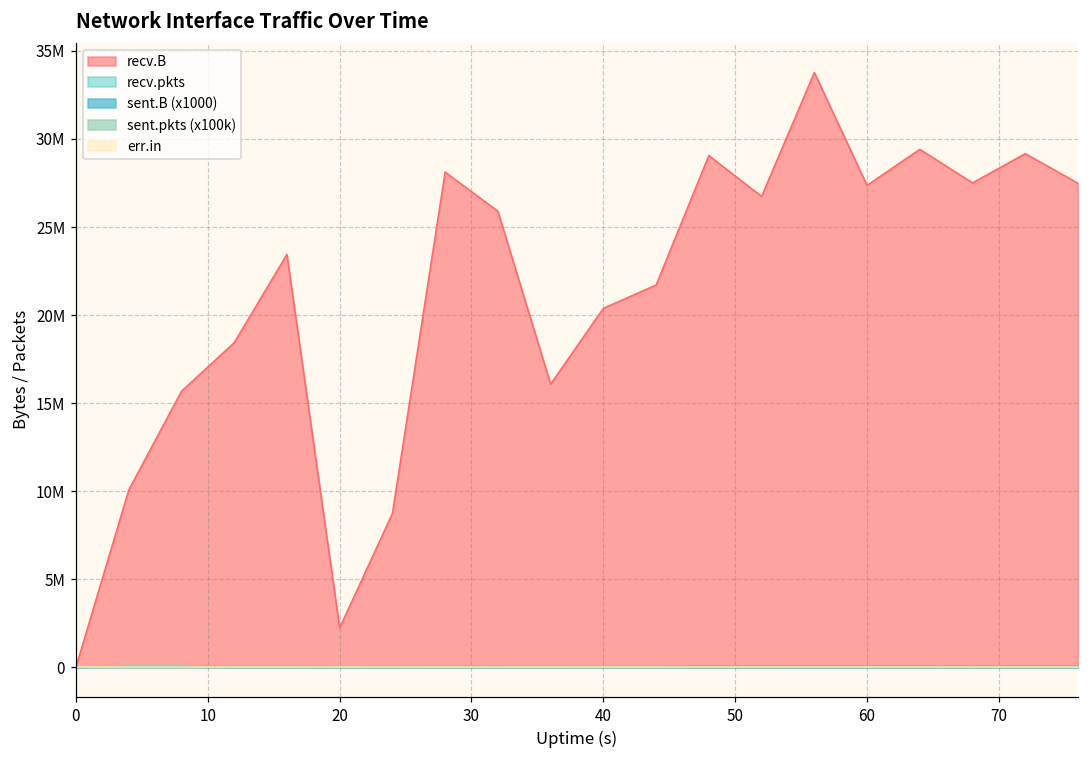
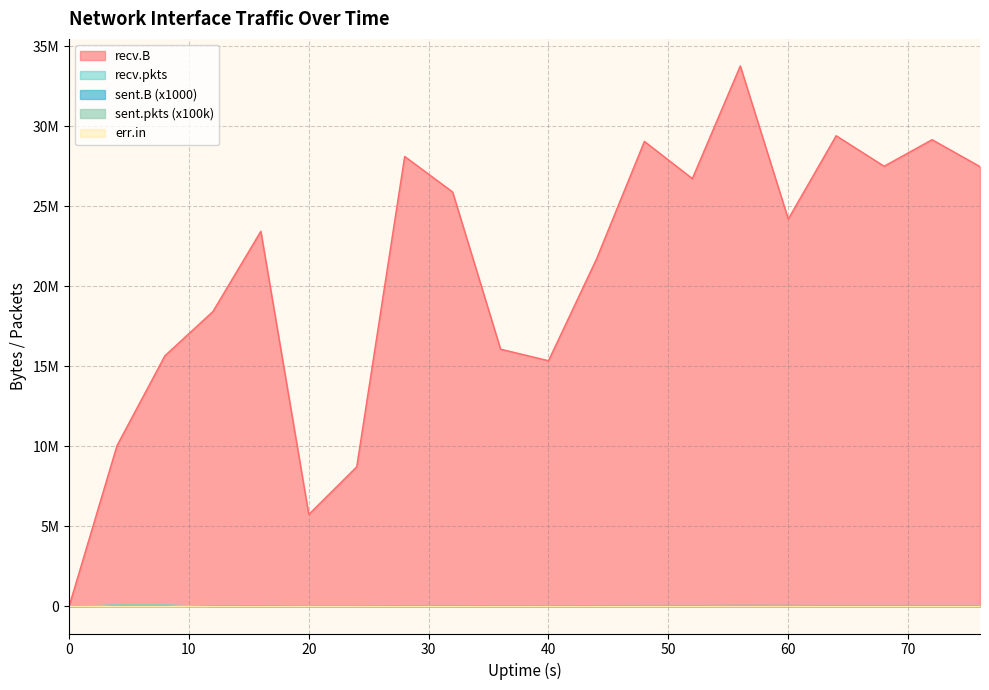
recv.B, 20: 2200000 -> 5800000
recv.B, 40: 20400000 -> 15400000
recv.B, 60: 27400000 -> 24200000
